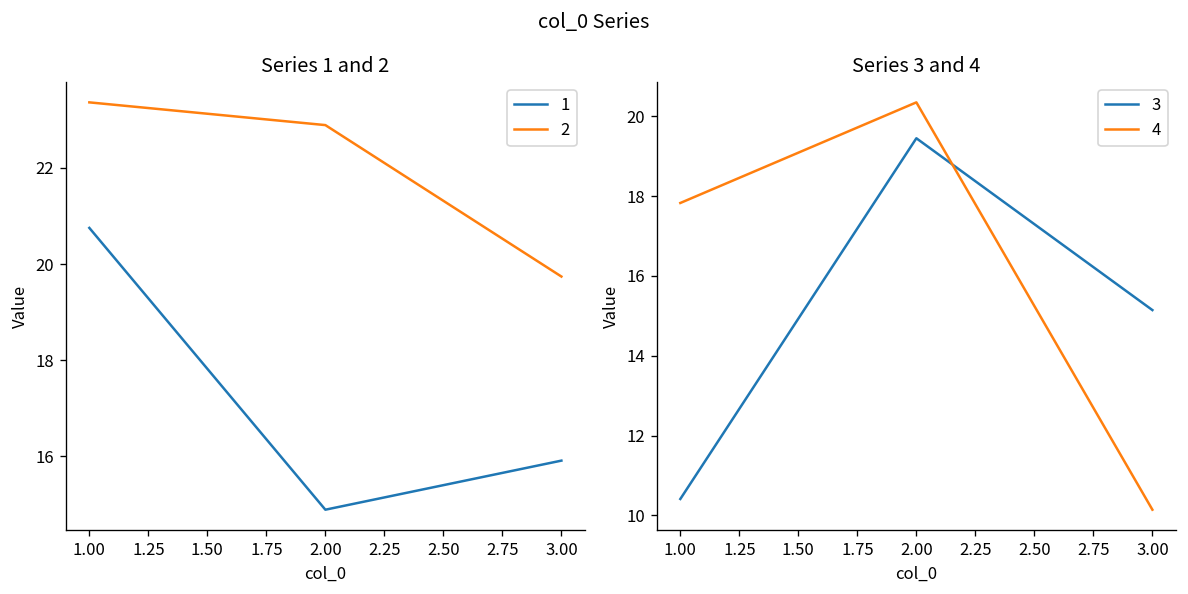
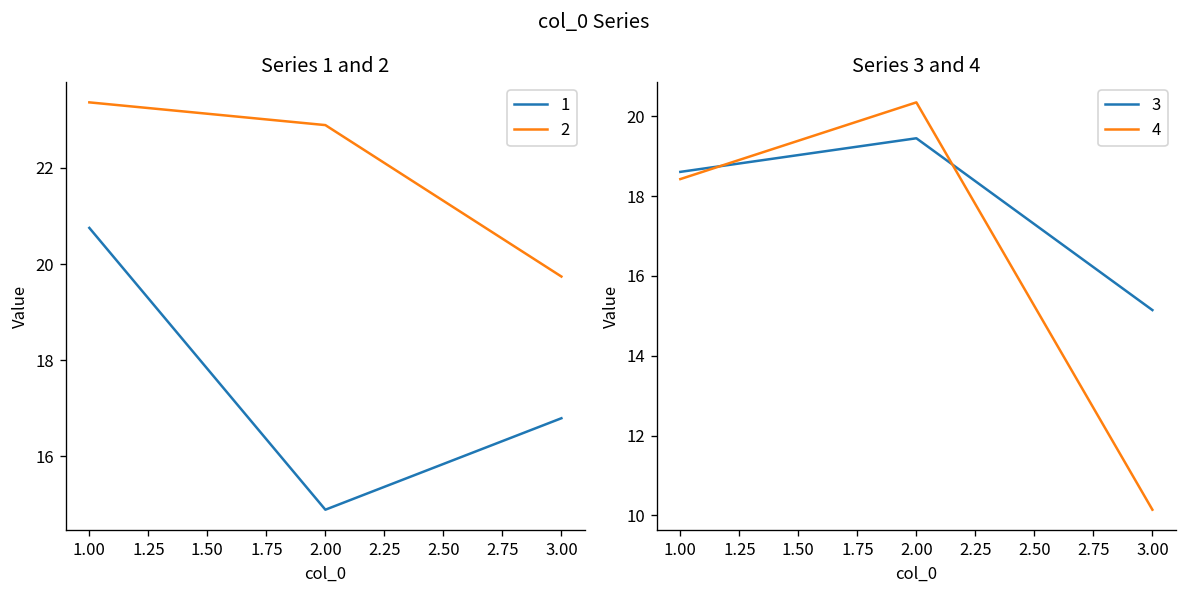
Series 1 and 2, 1, 3.00: 15.9 -> 16.8
Series 3 and 4, 3, 1.00: 10.4 -> 18.6
Series 3 and 4, 4, 1.00: 17.8 -> 18.4
